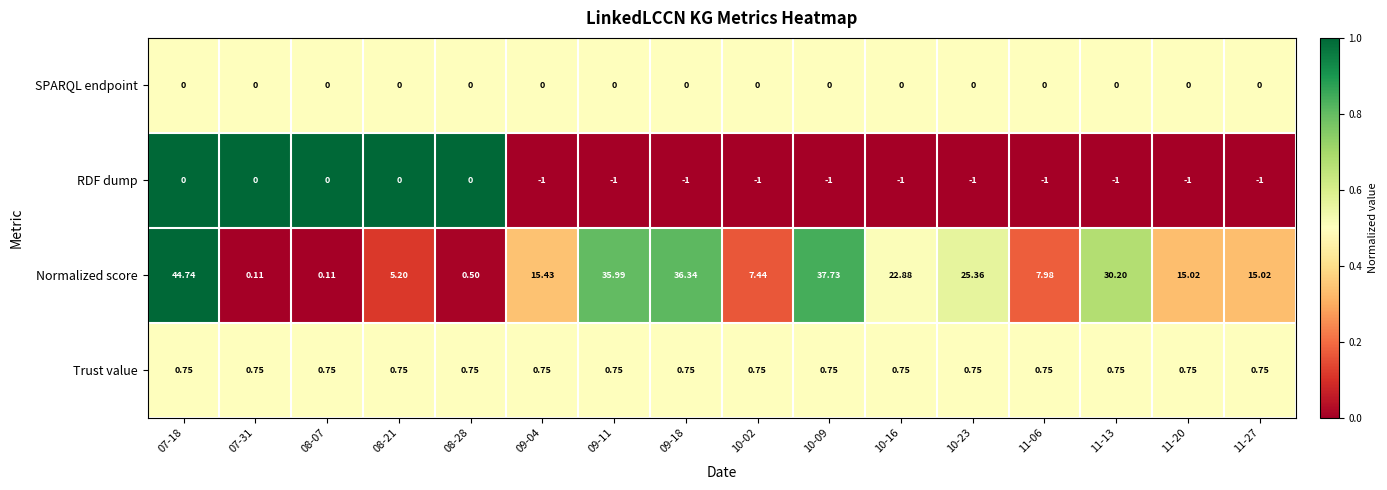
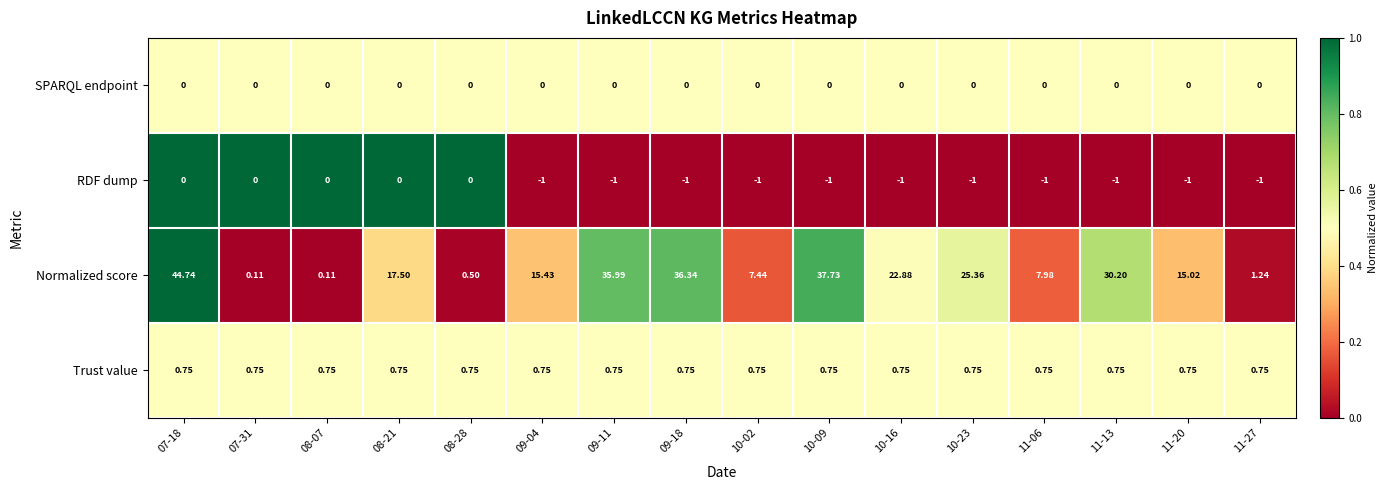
Normalized score, 08-21: 5.20 -> 17.50
Normalized score, 11-27: 15.02 -> 1.24
